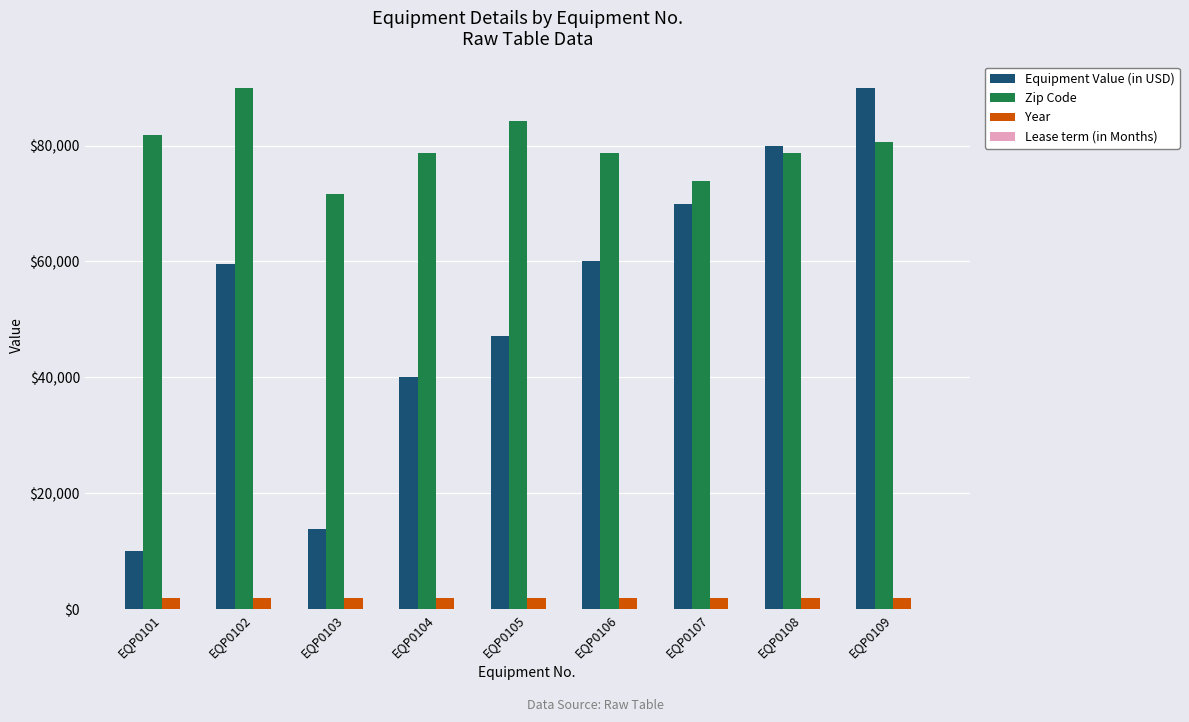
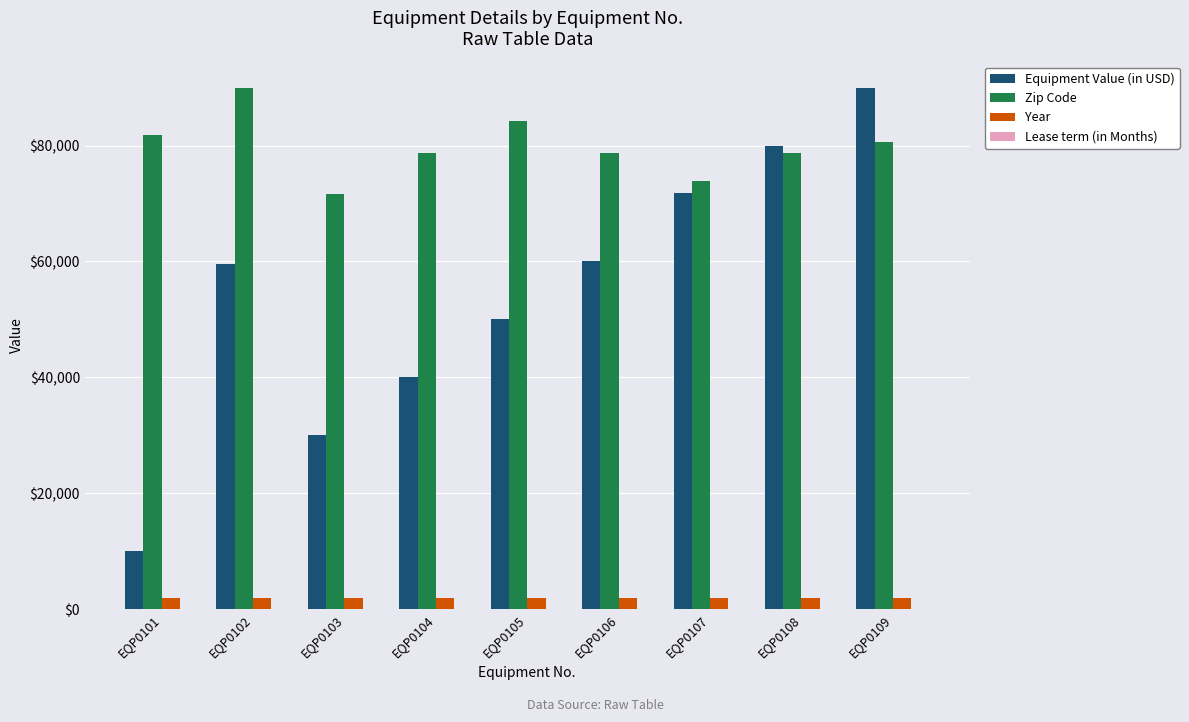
Equipment Value (in USD), EQP0103: $14,000 -> $30,000
Equipment Value (in USD), EQP0105: $47,000 -> $50,000
Equipment Value (in USD), EQP0107: $70,000 -> $72,000
